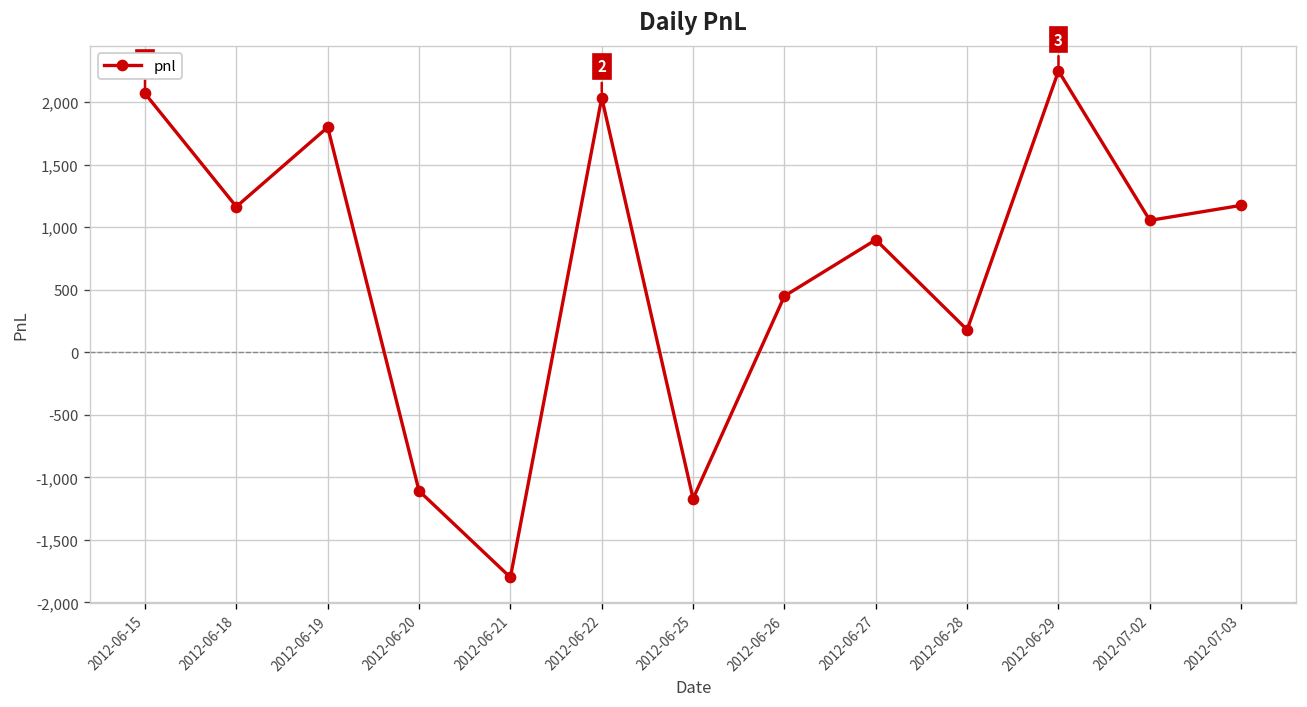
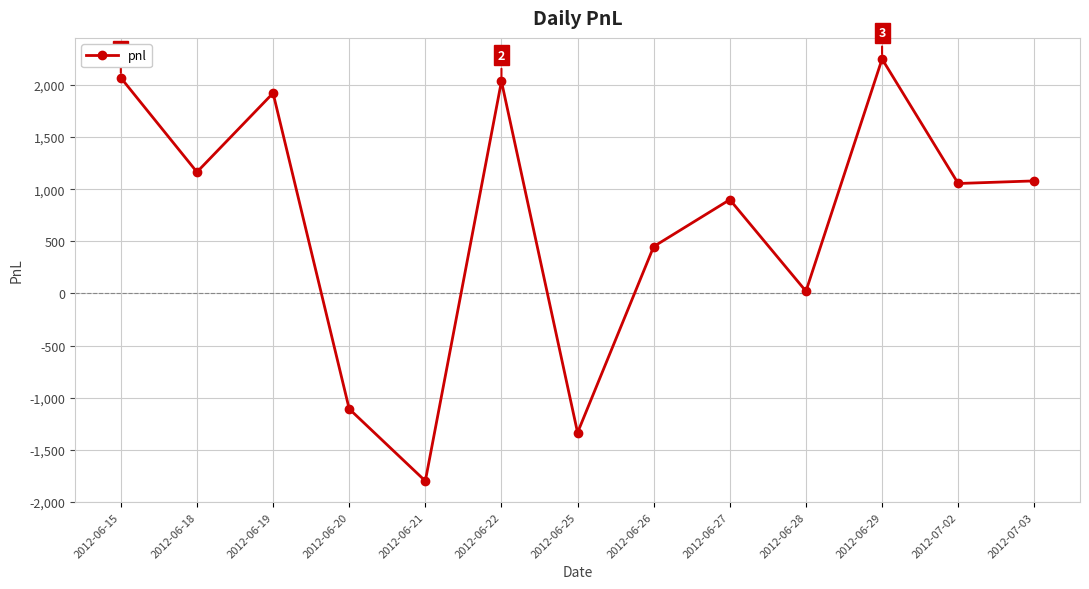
2012-06-19: 1,800 -> 1,920
2012-06-25: -1,170 -> -1,340
2012-06-28: 180 -> 20
2012-07-03: 1,180 -> 1,080
